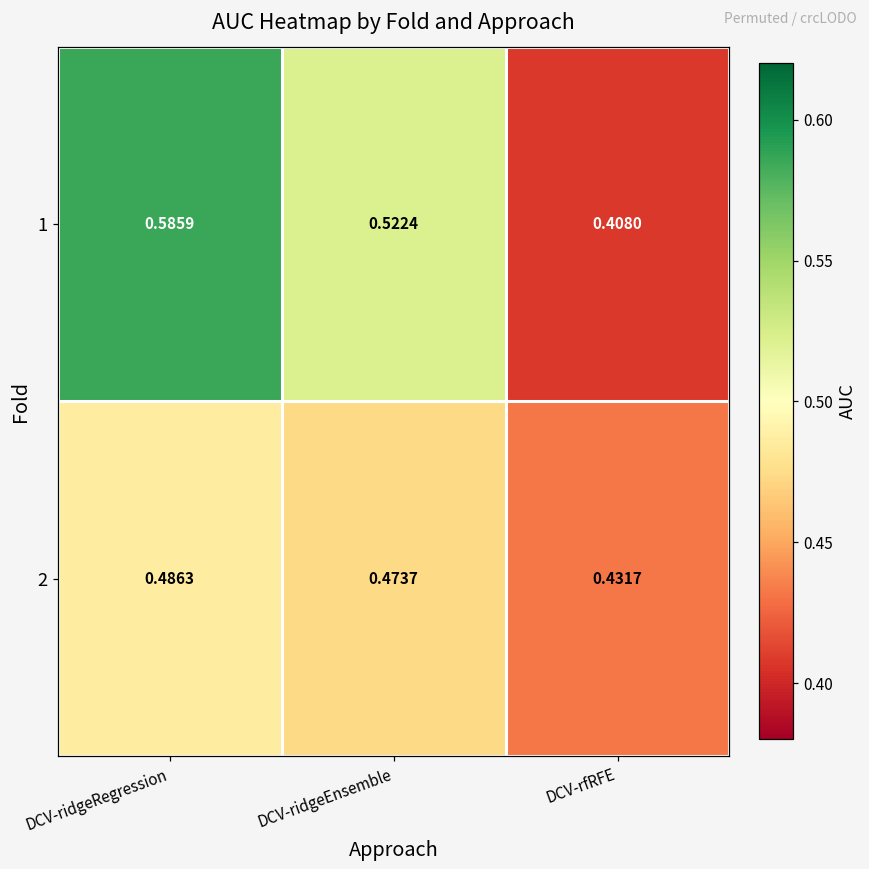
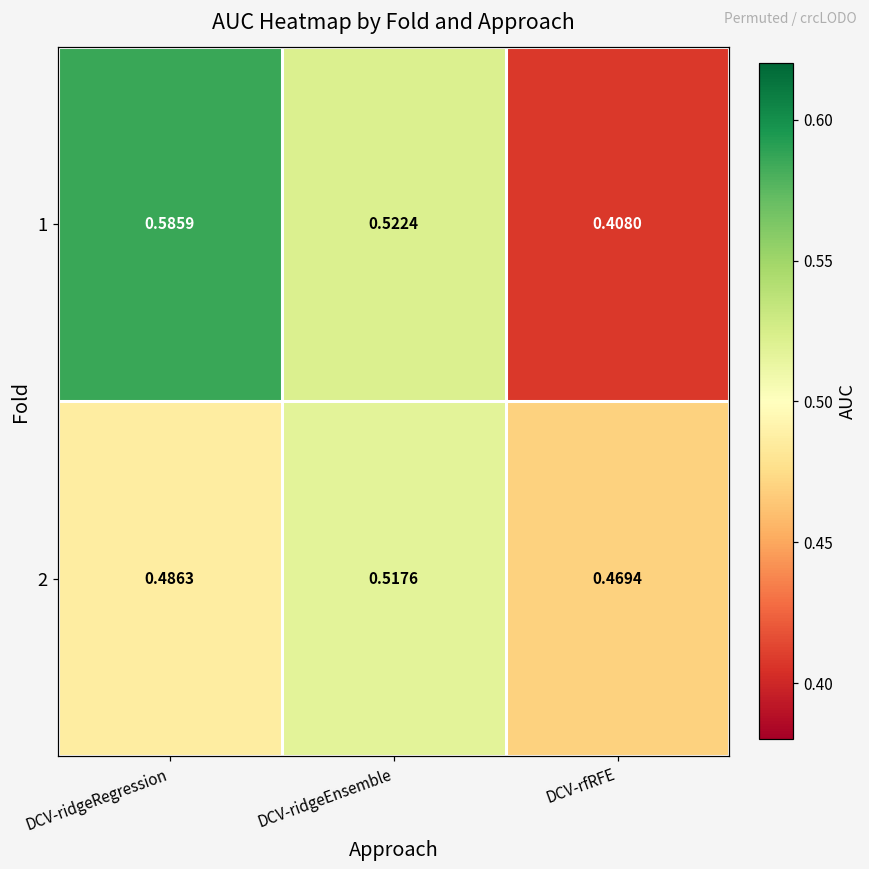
2, DCV-ridgeEnsemble: 0.4737 -> 0.5176
2, DCV-rfRFE: 0.4317 -> 0.4694
